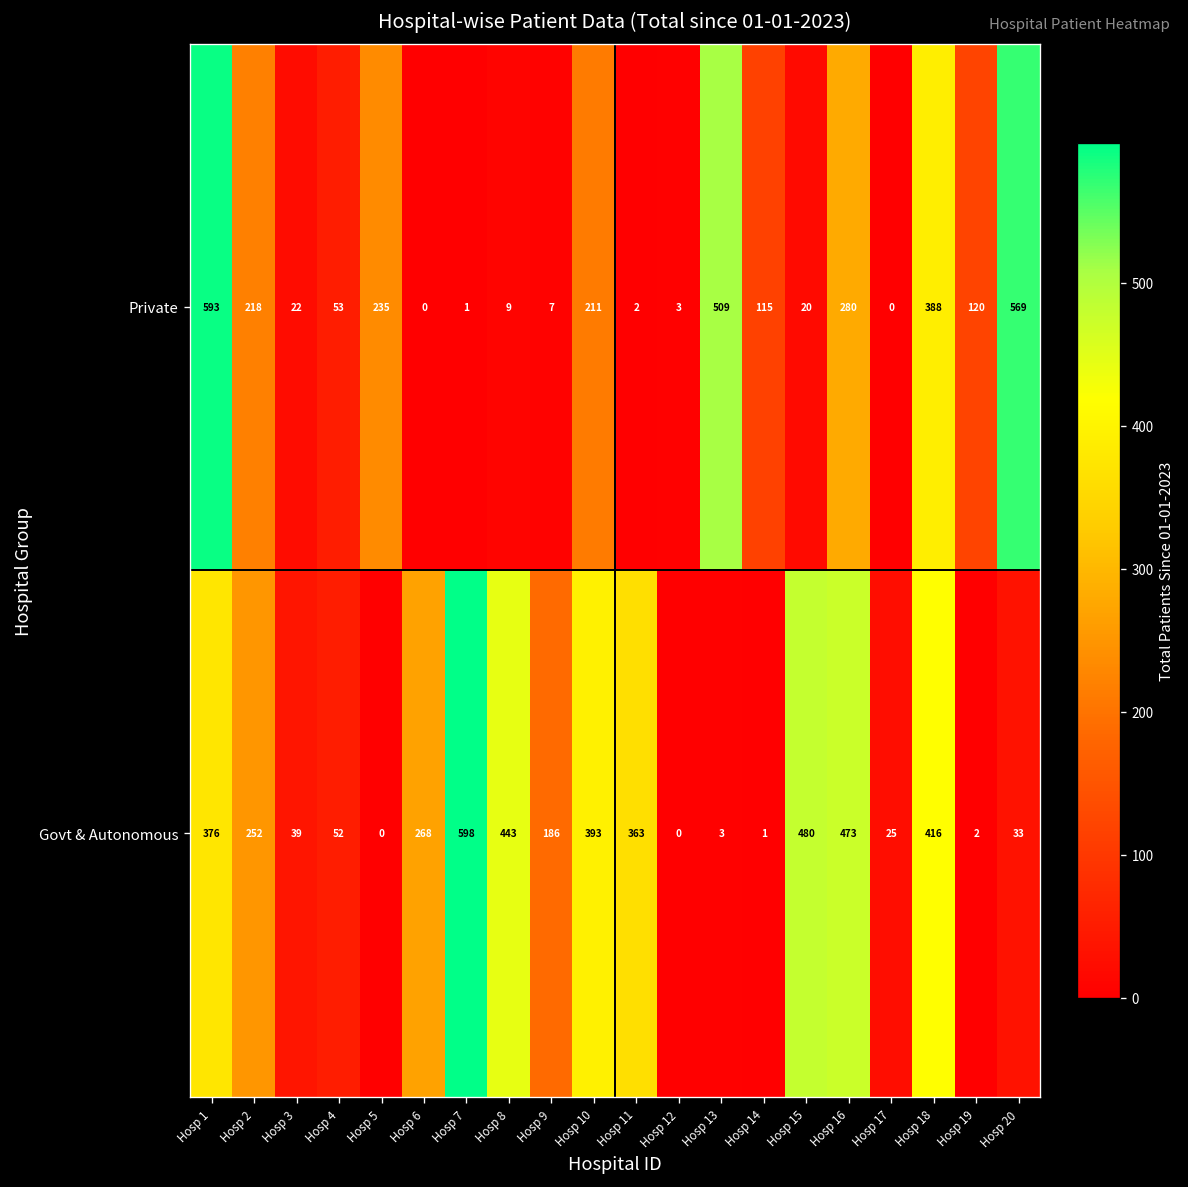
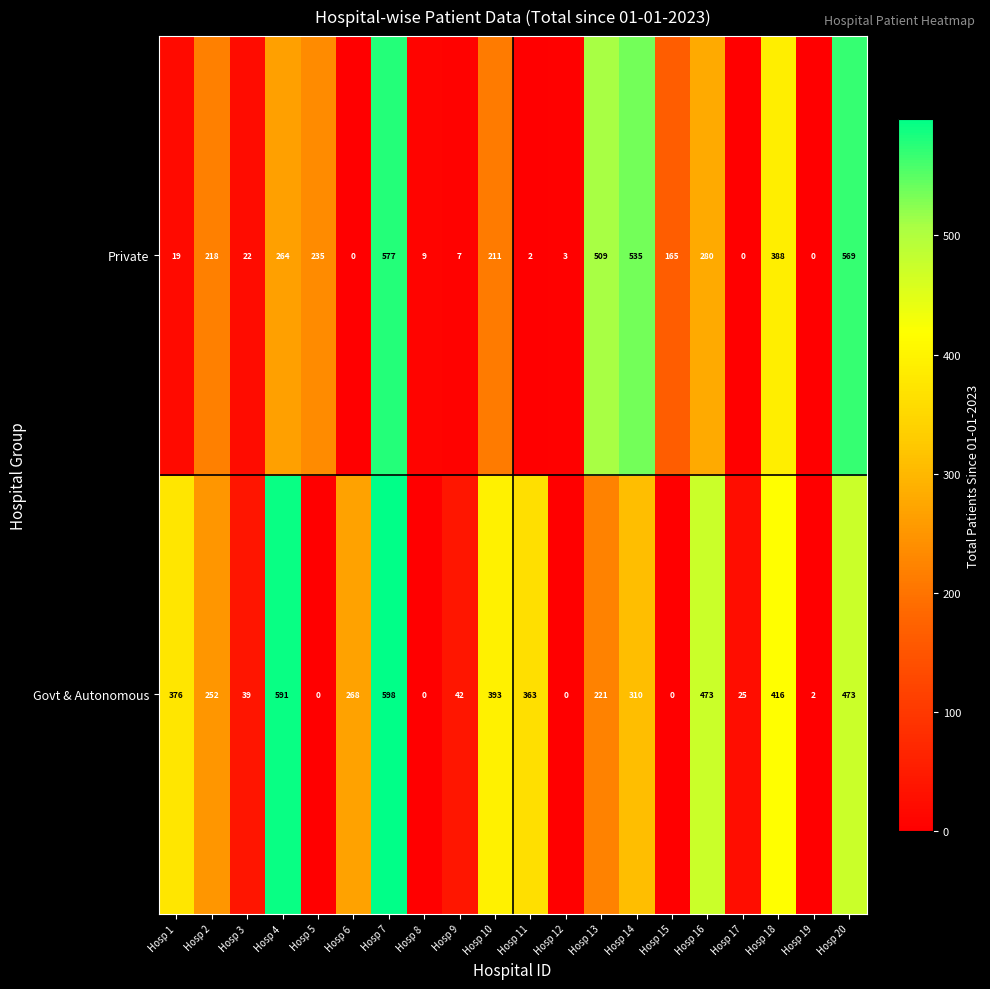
Private, Hosp 1: 593 -> 19
Private, Hosp 4: 53 -> 264
Private, Hosp 7: 1 -> 577
Private, Hosp 14: 115 -> 535
Private, Hosp 15: 20 -> 165
Private, Hosp 19: 120 -> 0
Govt & Autonomous, Hosp 4: 52 -> 591
Govt & Autonomous, Hosp 8: 443 -> 0
Govt & Autonomous, Hosp 9: 186 -> 42
Govt & Autonomous, Hosp 13: 3 -> 221
Govt & Autonomous, Hosp 14: 1 -> 310
Govt & Autonomous, Hosp 15: 480 -> 0
Govt & Autonomous, Hosp 20: 33 -> 473
